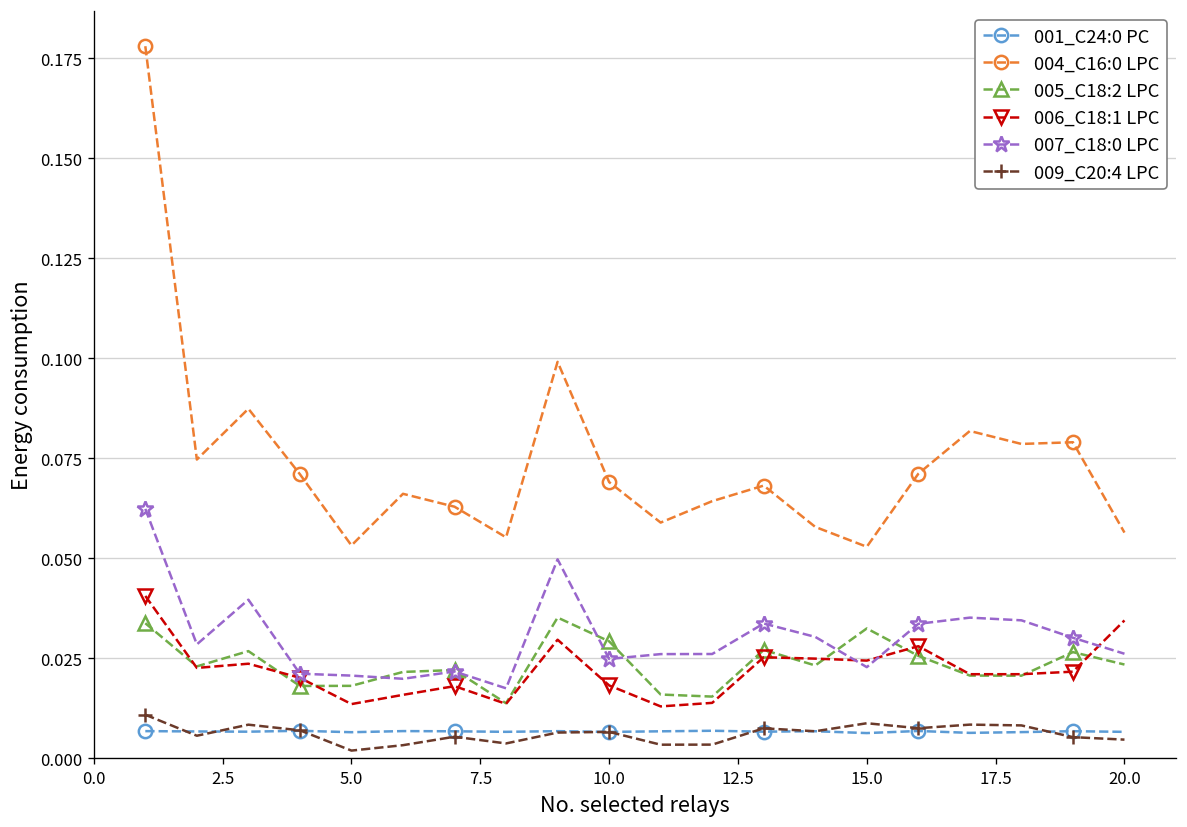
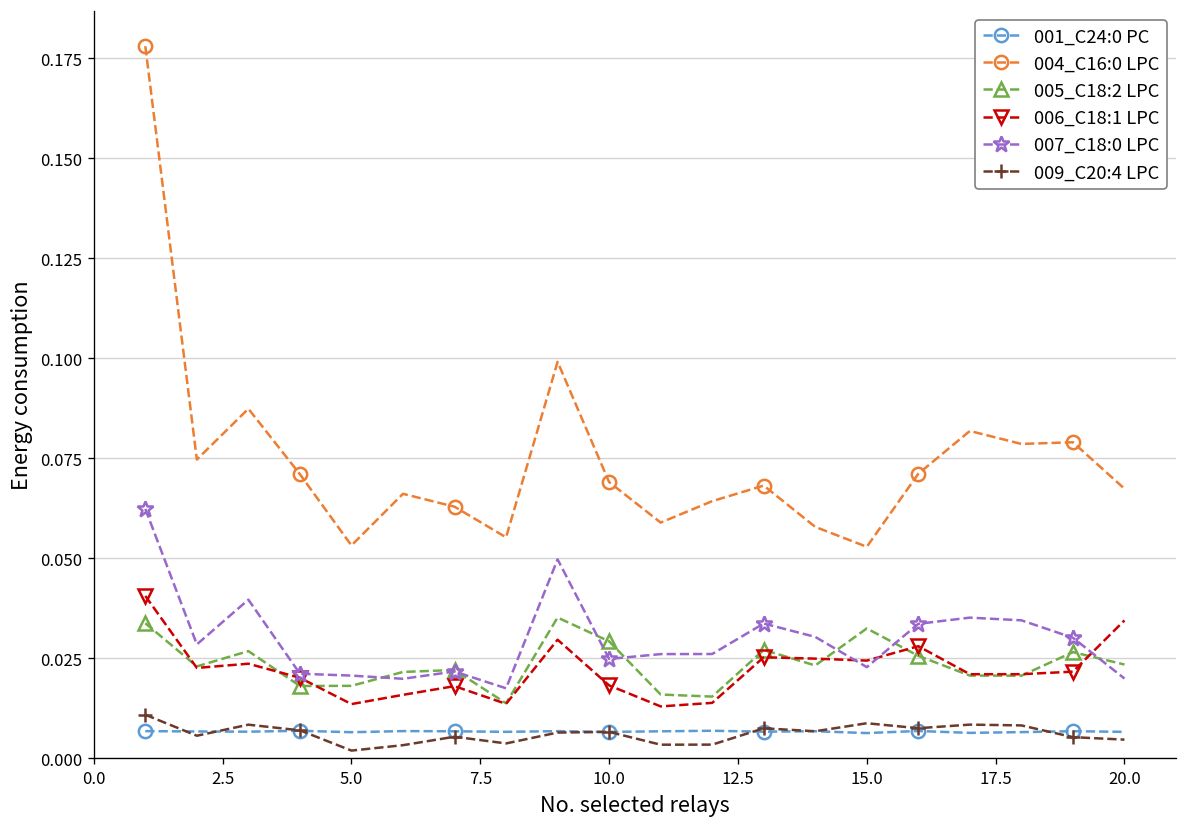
004_C16:0 LPC, 20.0: 0.056 -> 0.067
007_C18:0 LPC, 20.0: 0.026 -> 0.020
